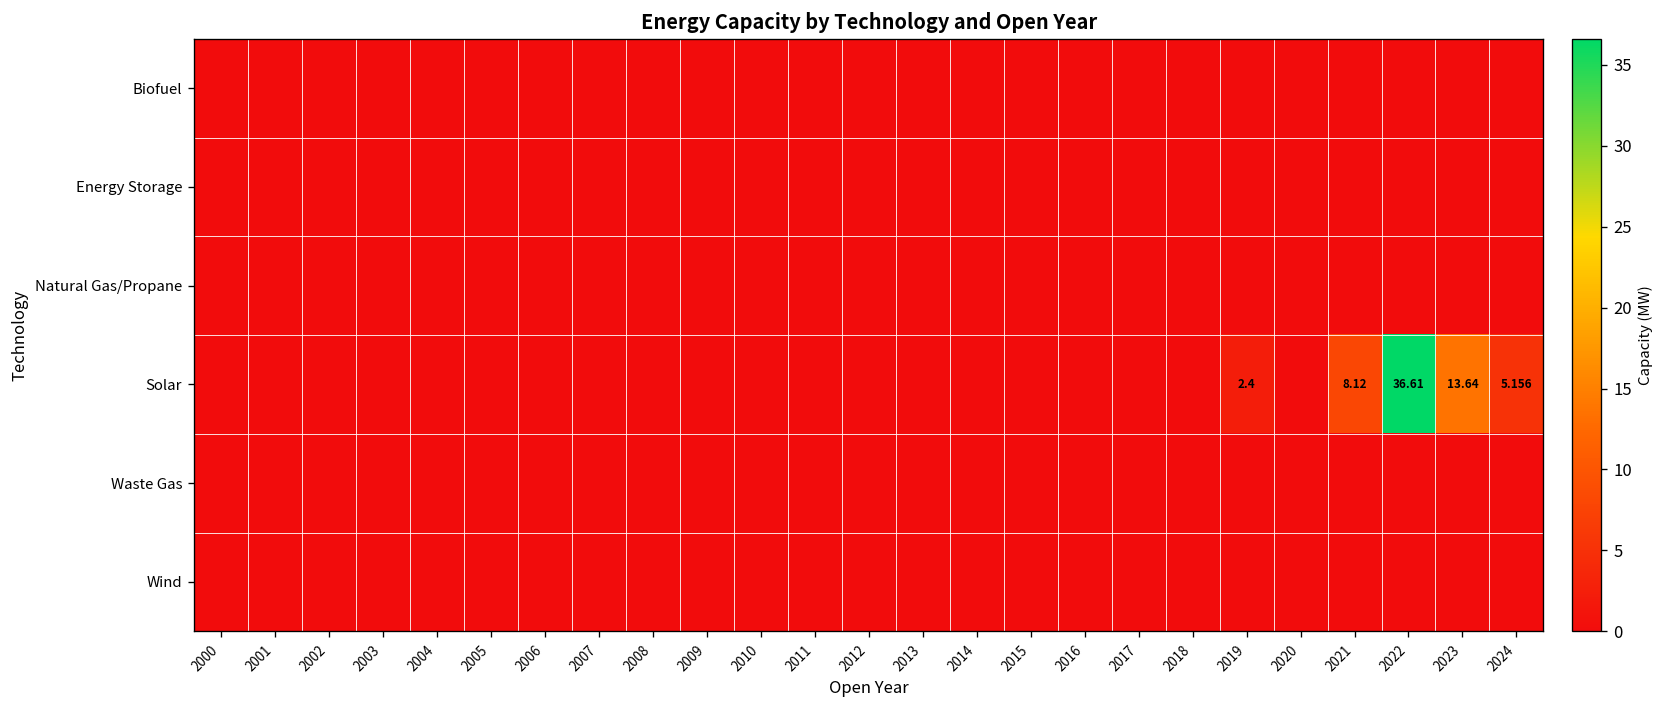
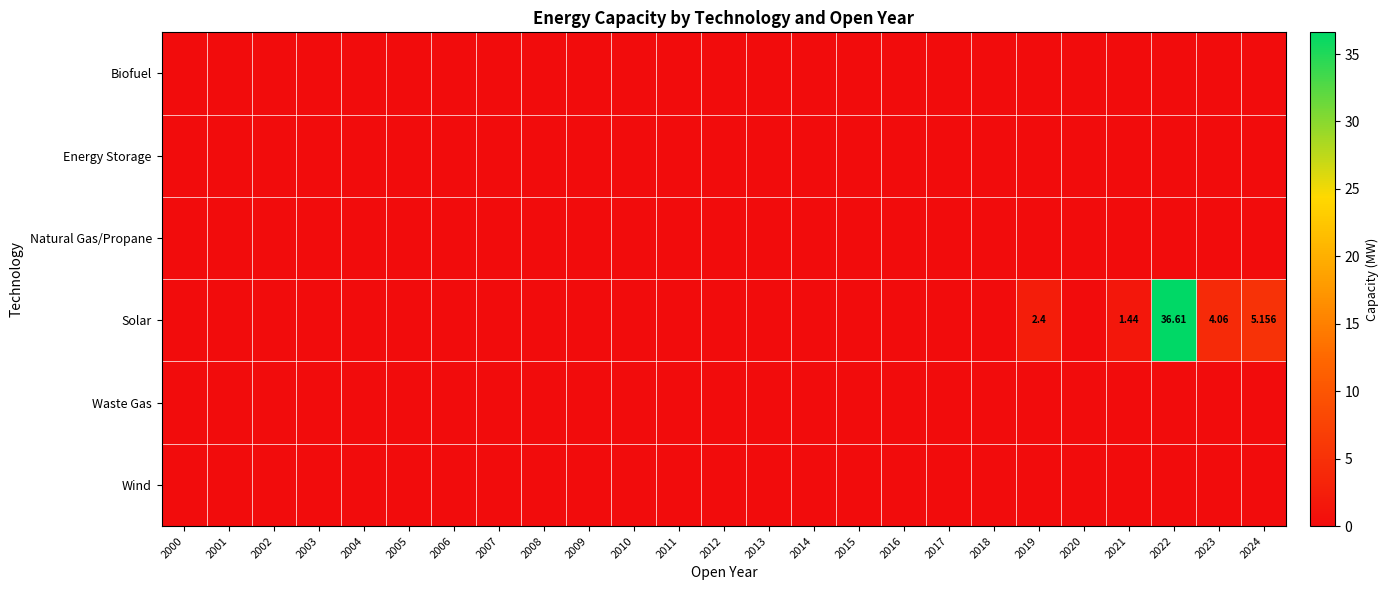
Solar, 2021: 8.12 -> 1.44
Solar, 2023: 13.64 -> 4.06
